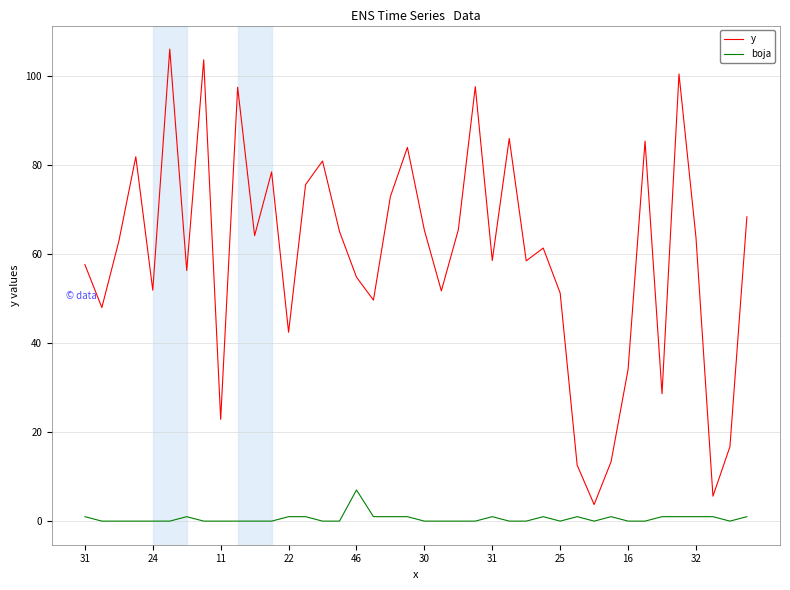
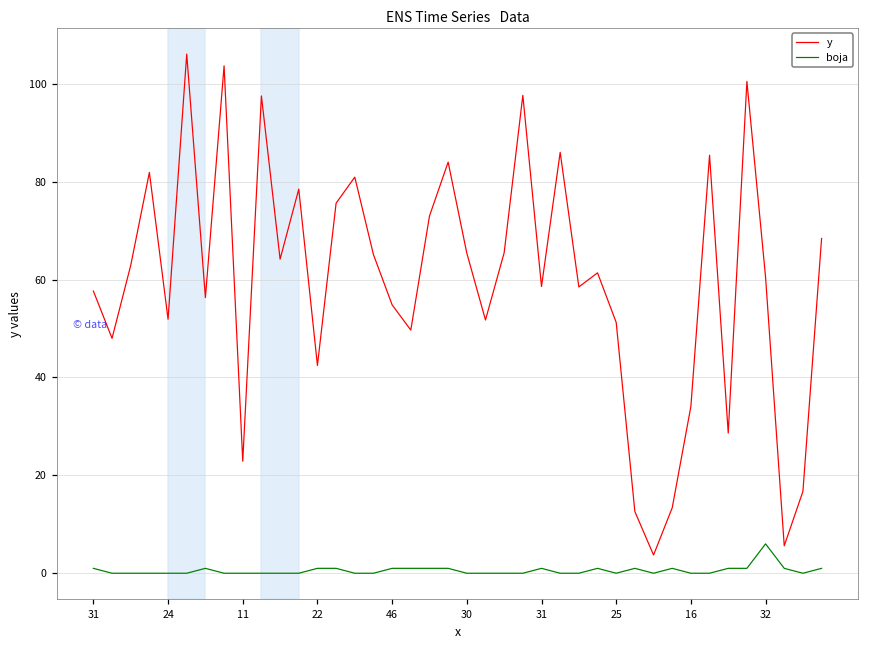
boja, 46: 7 -> 1
y, 32: 64 -> 60
boja, 32: 1 -> 6
